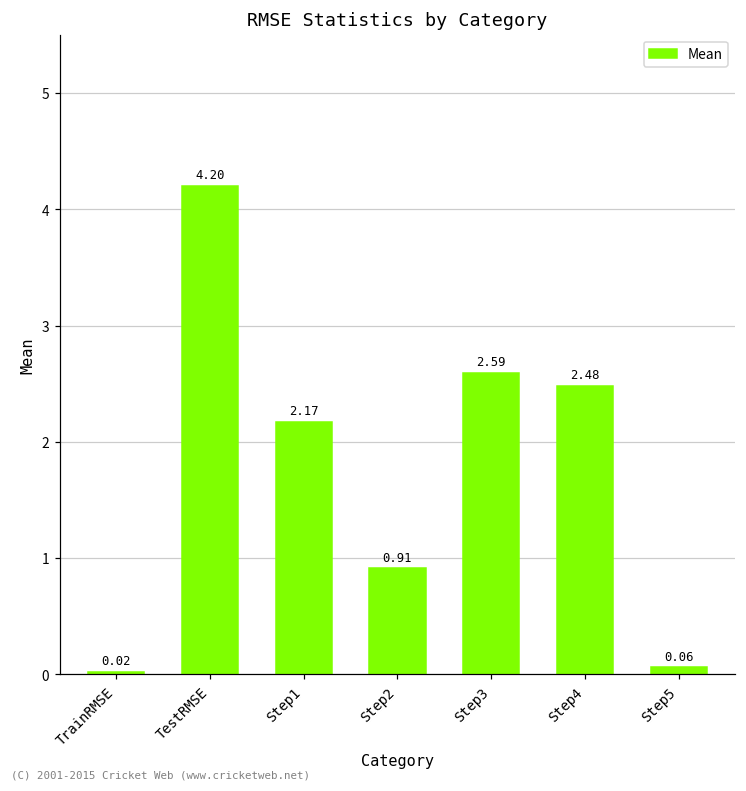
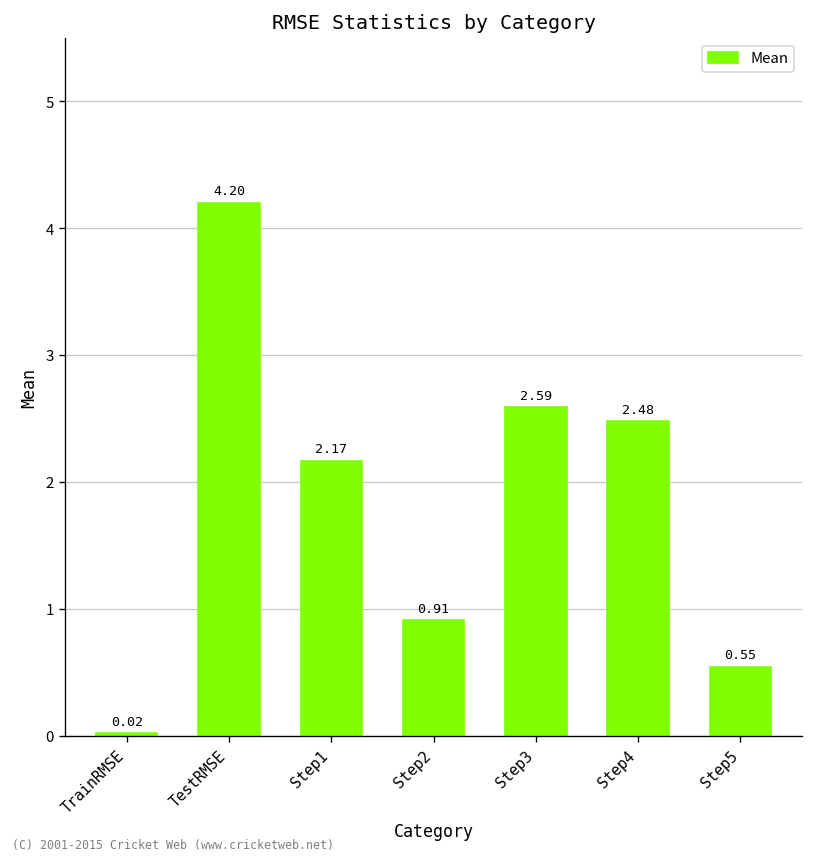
Step5: 0.06 -> 0.55
